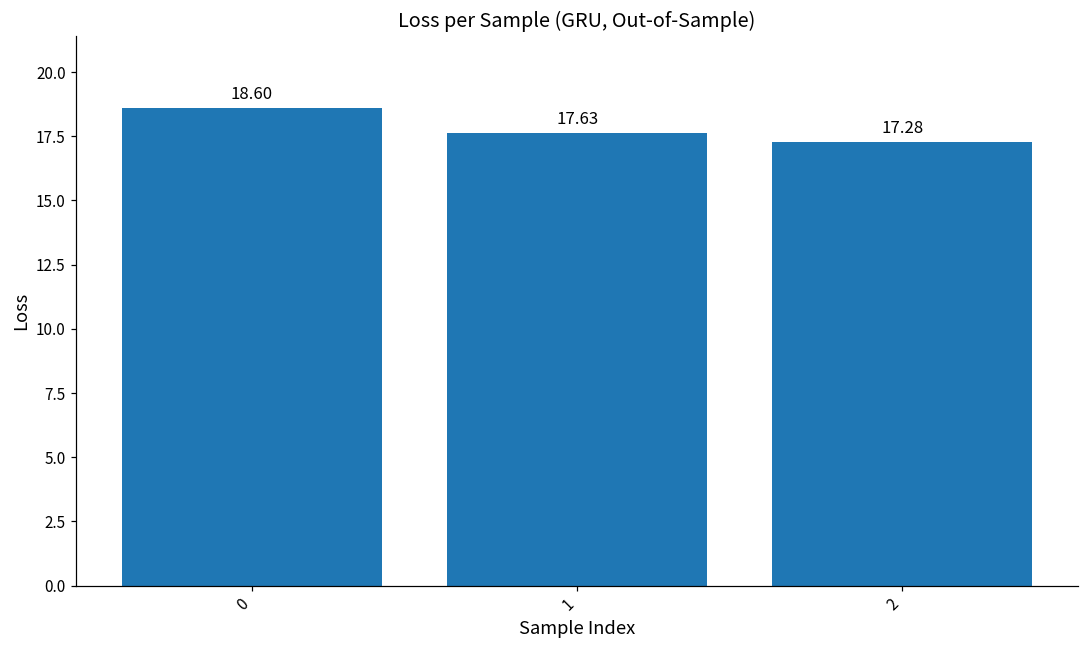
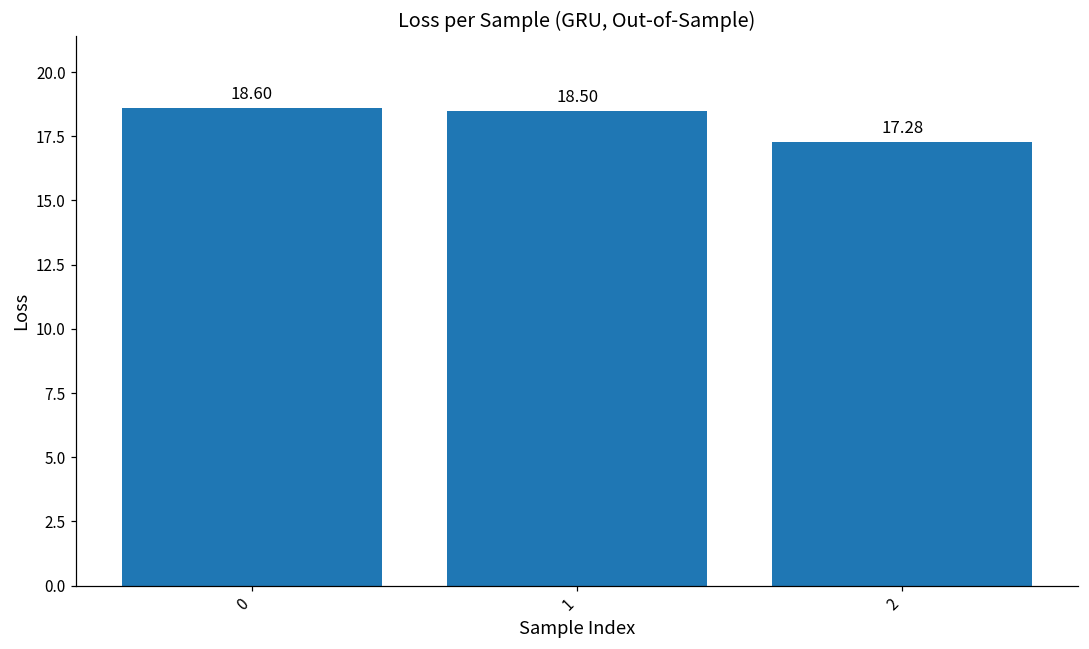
1: 17.63 -> 18.50
